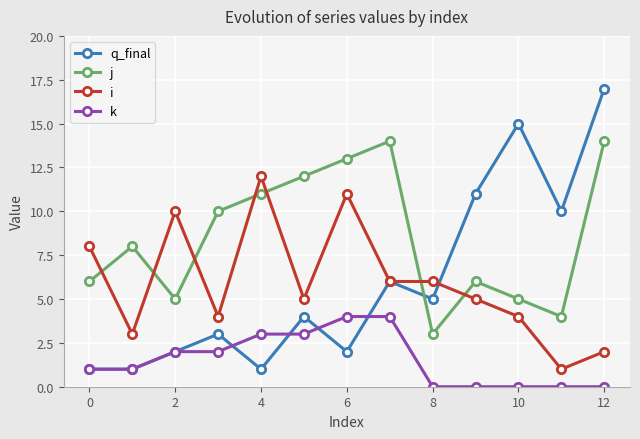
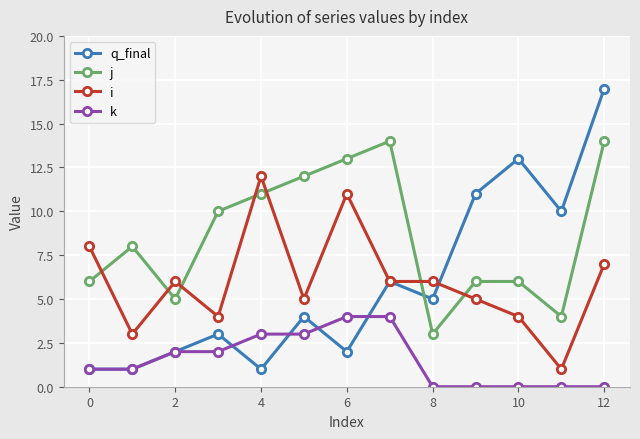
i, 2: 10 -> 6
q_final, 10: 15 -> 13
j, 10: 5 -> 6
i, 12: 2 -> 7
